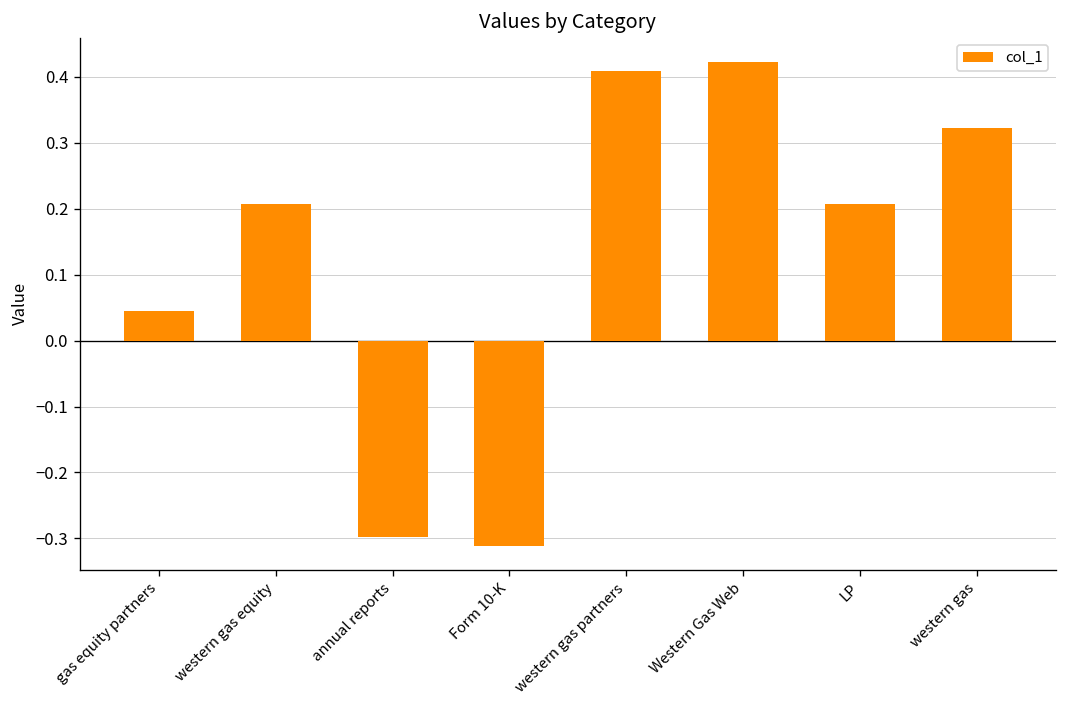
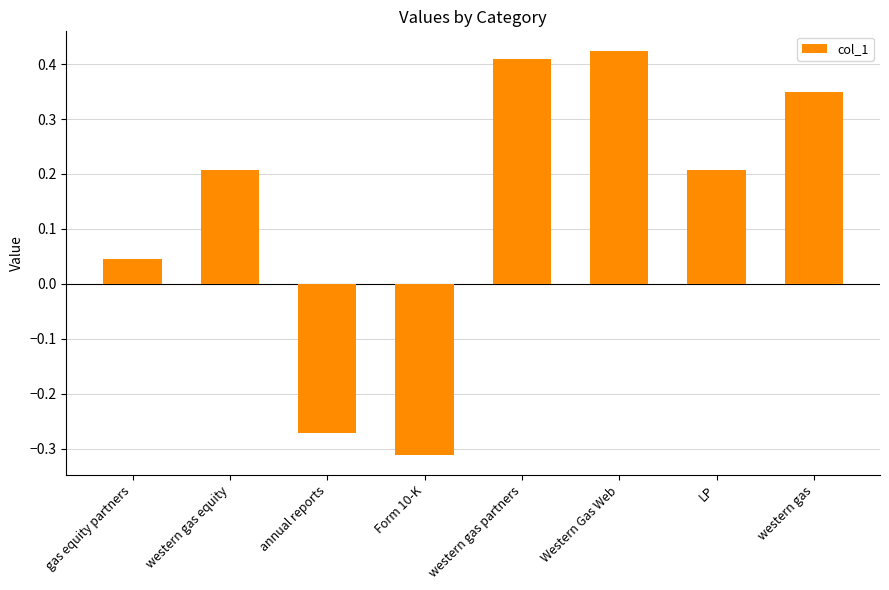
annual reports: -0.30 -> -0.27
western gas: 0.32 -> 0.35
